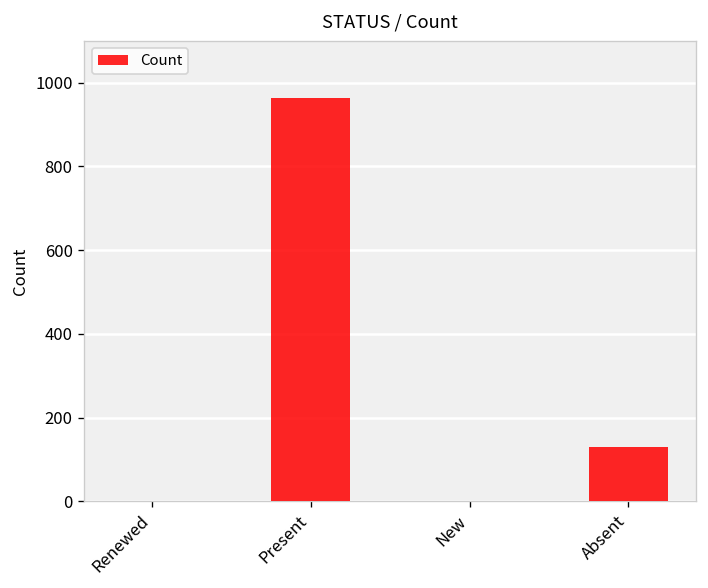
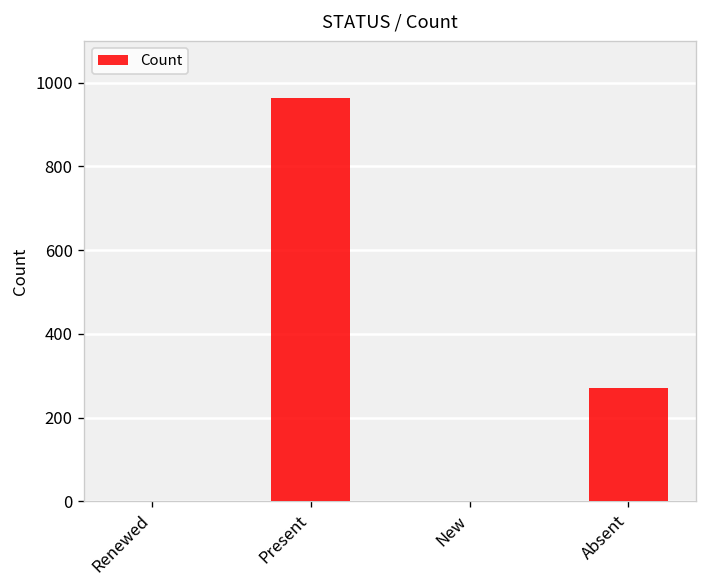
Absent: 130 -> 270
